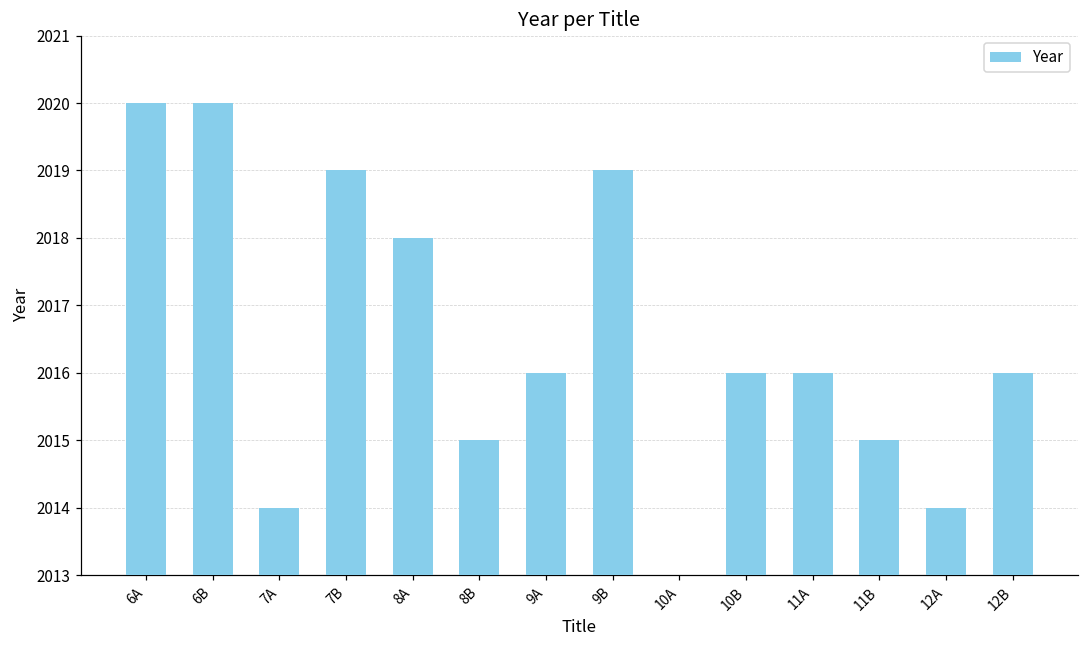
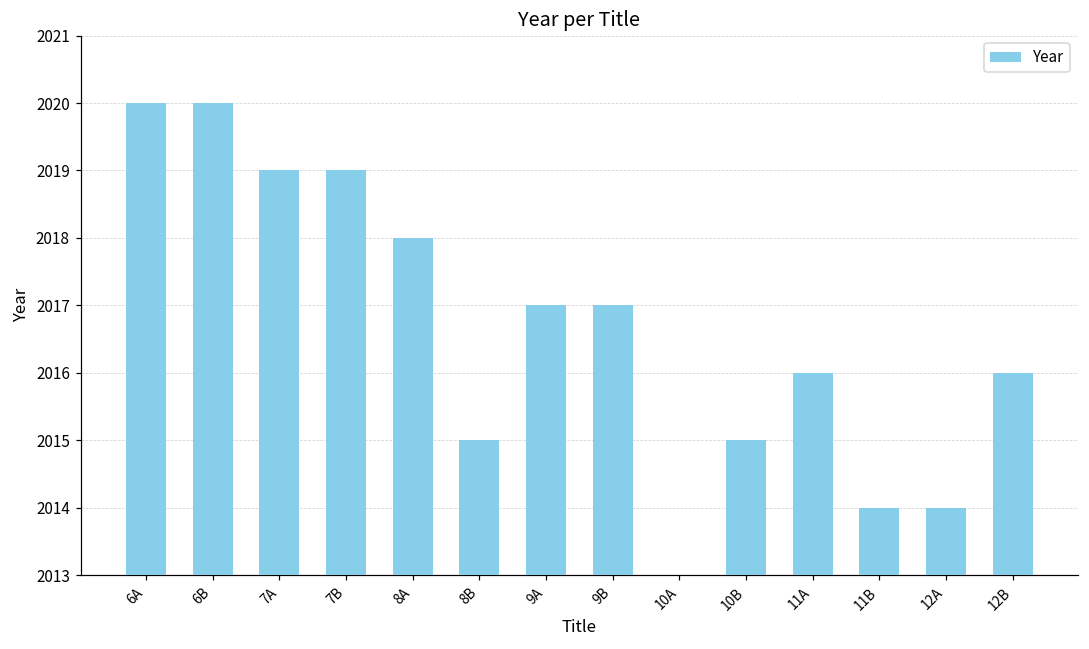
7A: 2014 -> 2019
9A: 2016 -> 2017
9B: 2019 -> 2017
10B: 2016 -> 2015
11B: 2015 -> 2014
